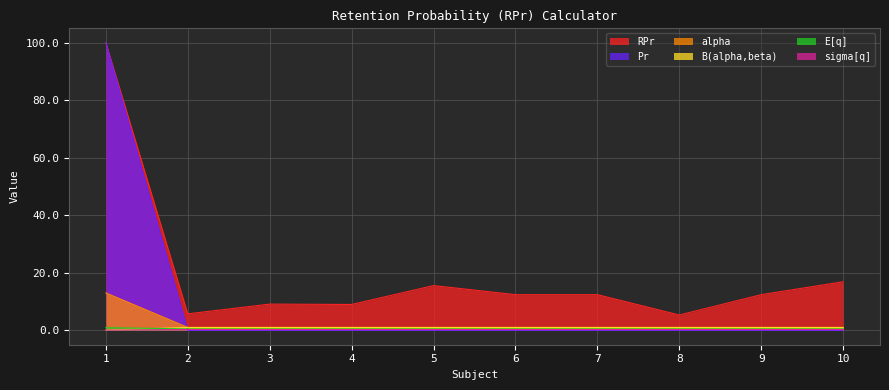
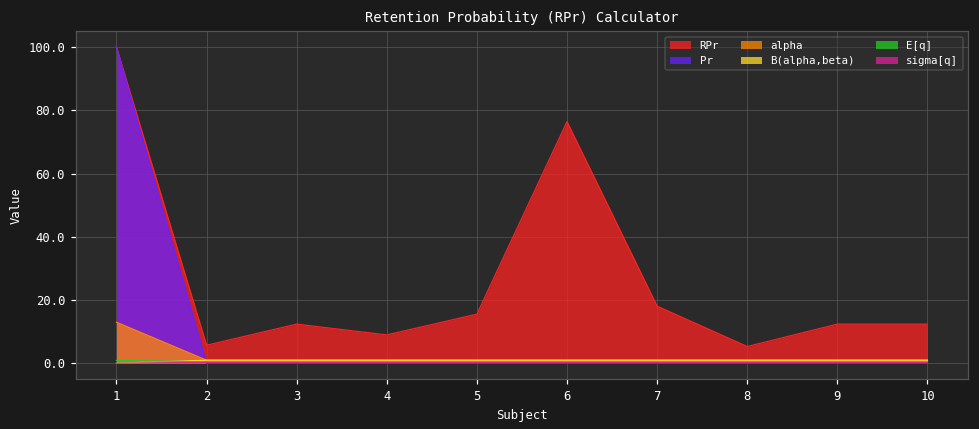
RPr, 3: 9 -> 12
RPr, 6: 12 -> 76
RPr, 7: 12 -> 18
RPr, 10: 17 -> 12
